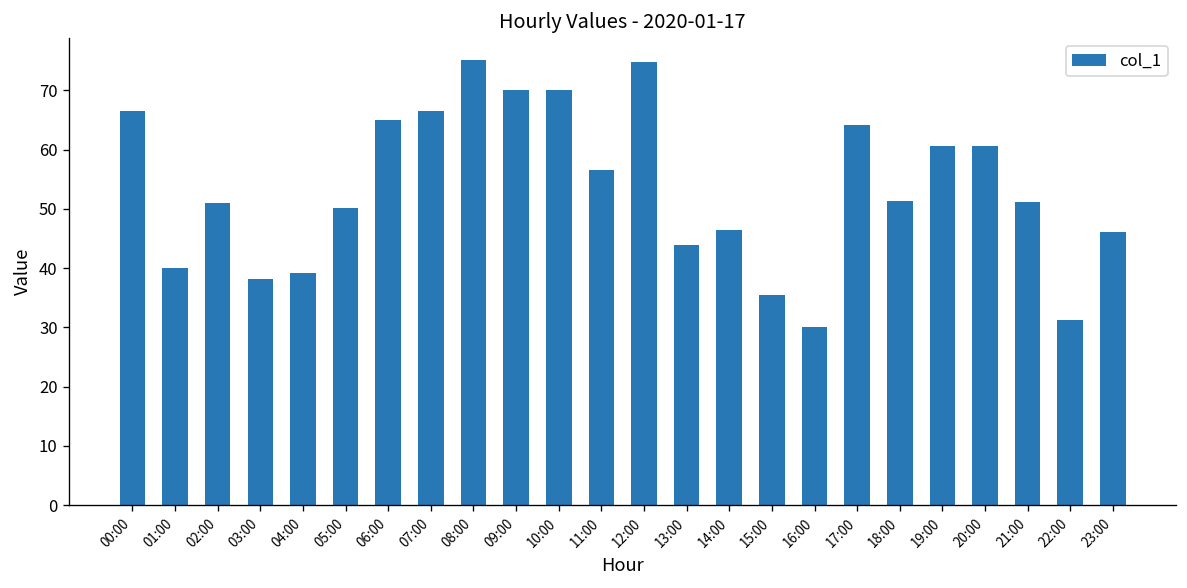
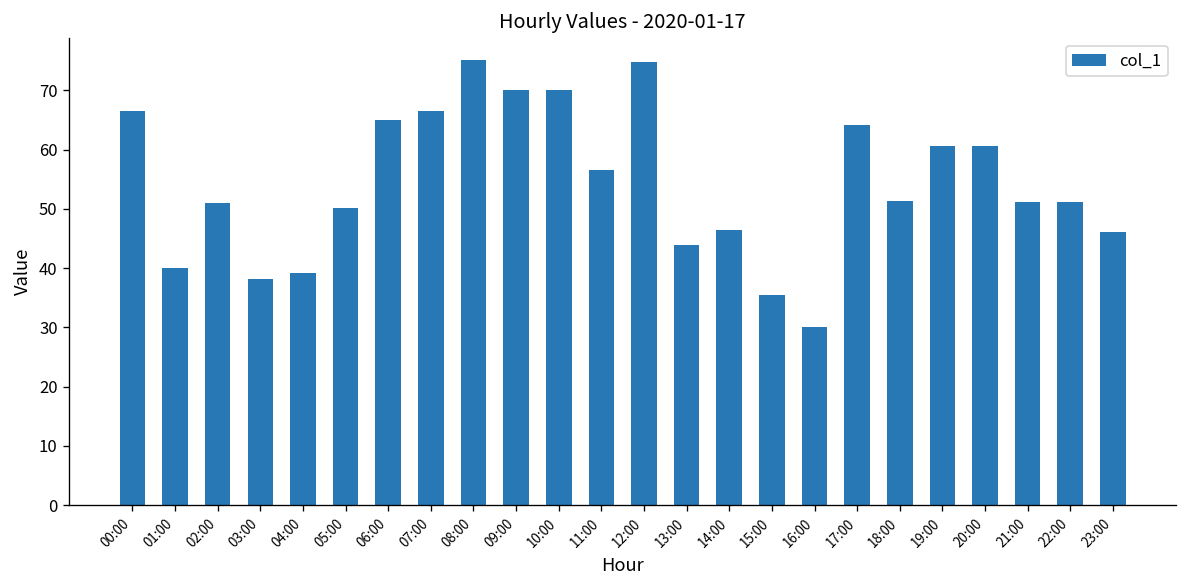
22:00: 31 -> 51
